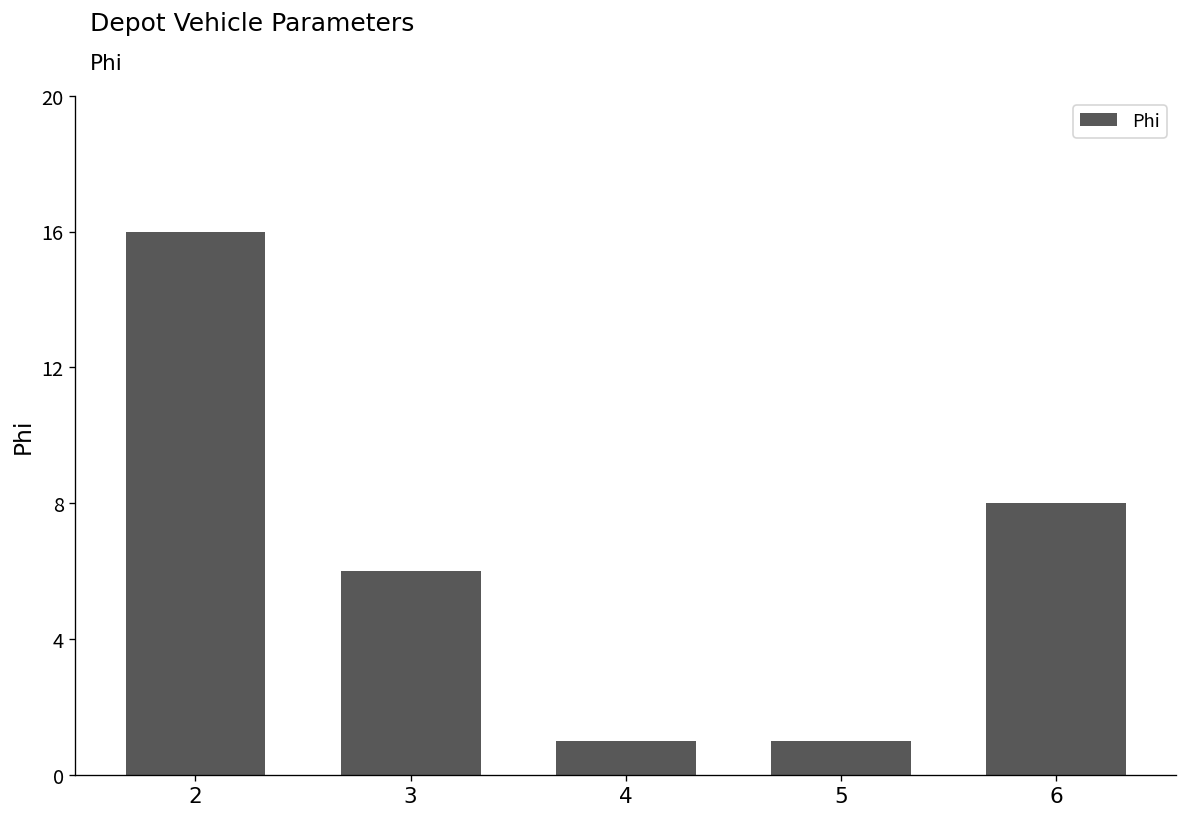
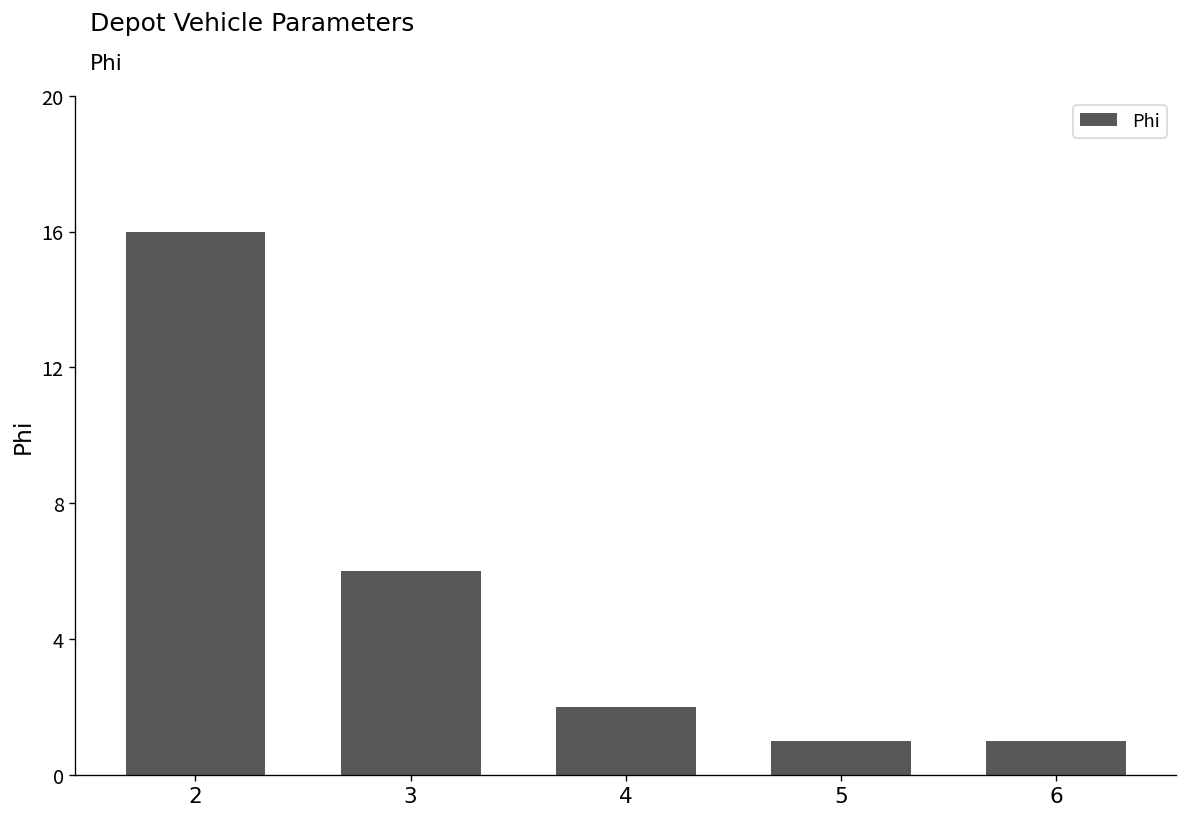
4: 1 -> 2
6: 8 -> 1
